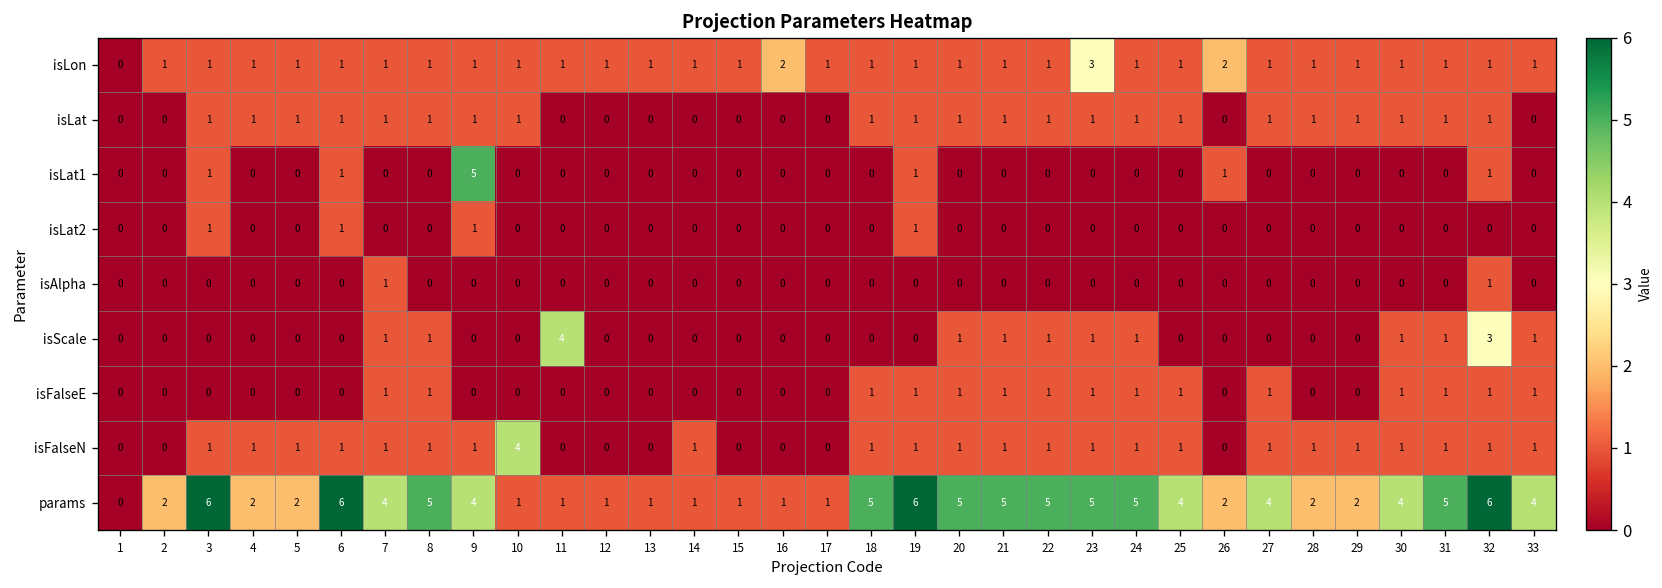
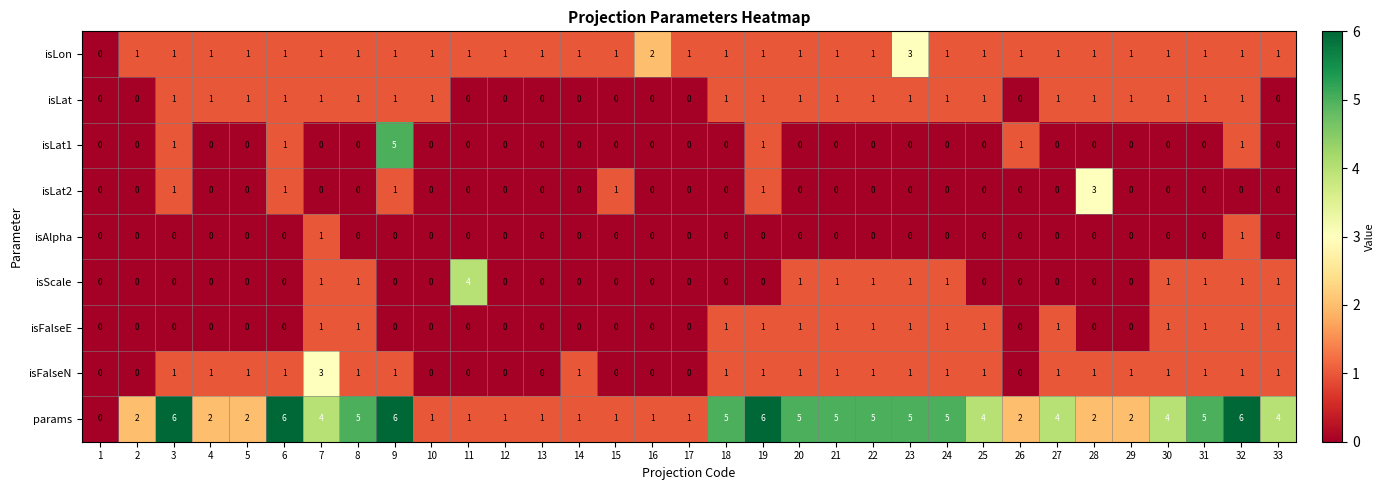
isLon, 26: 2 -> 1
isLat2, 15: 0 -> 1
isLat2, 28: 0 -> 3
isScale, 32: 3 -> 1
isFalseN, 7: 1 -> 3
isFalseN, 10: 4 -> 0
params, 9: 4 -> 6
